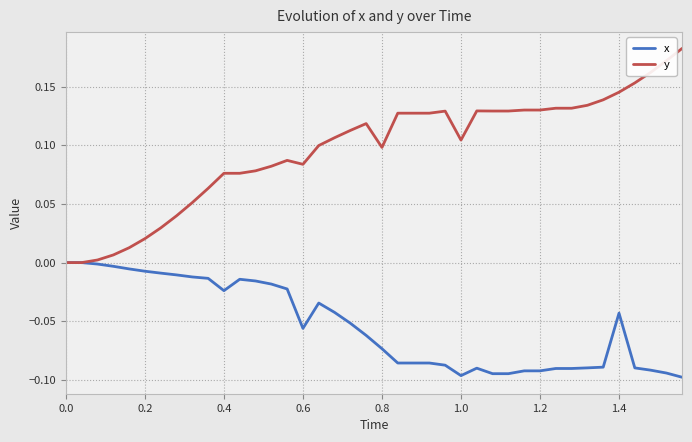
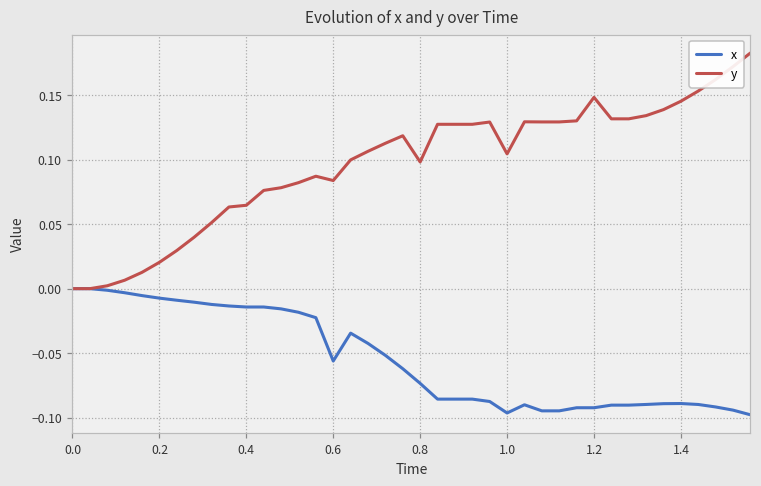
x, 0.4: -0.024 -> -0.014
y, 0.4: 0.076 -> 0.065
y, 1.2: 0.130 -> 0.148
x, 1.4: -0.043 -> -0.089
